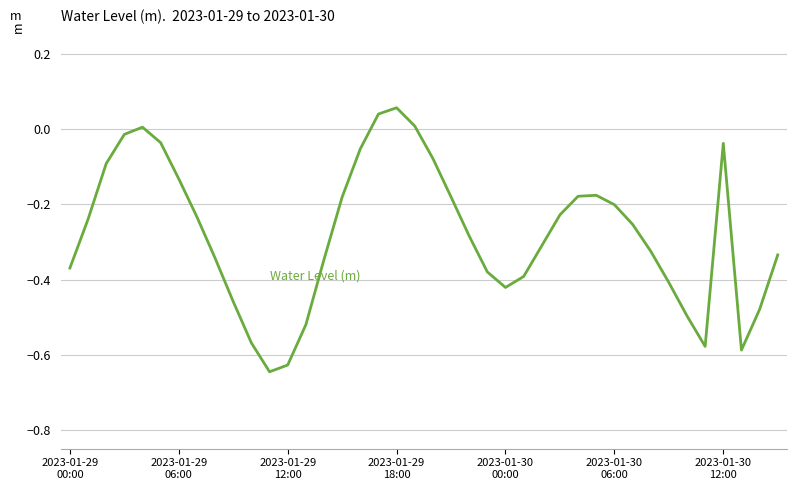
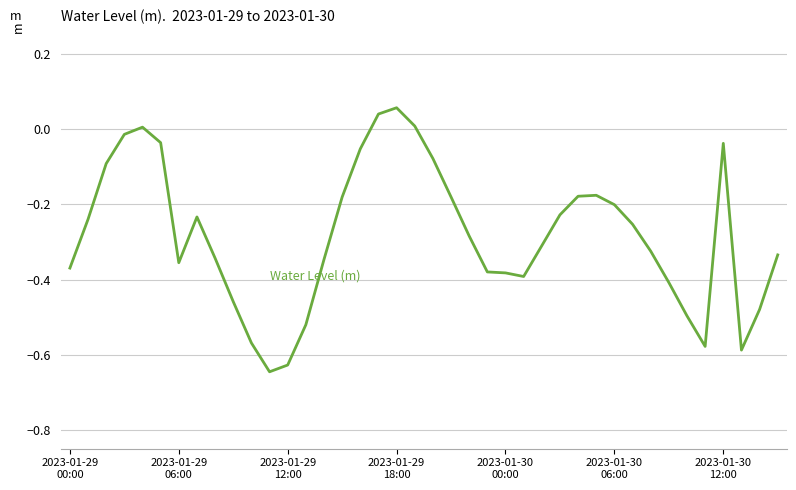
2023-01-29 06:00: -0.13 -> -0.35
2023-01-30 00:00: -0.42 -> -0.38
